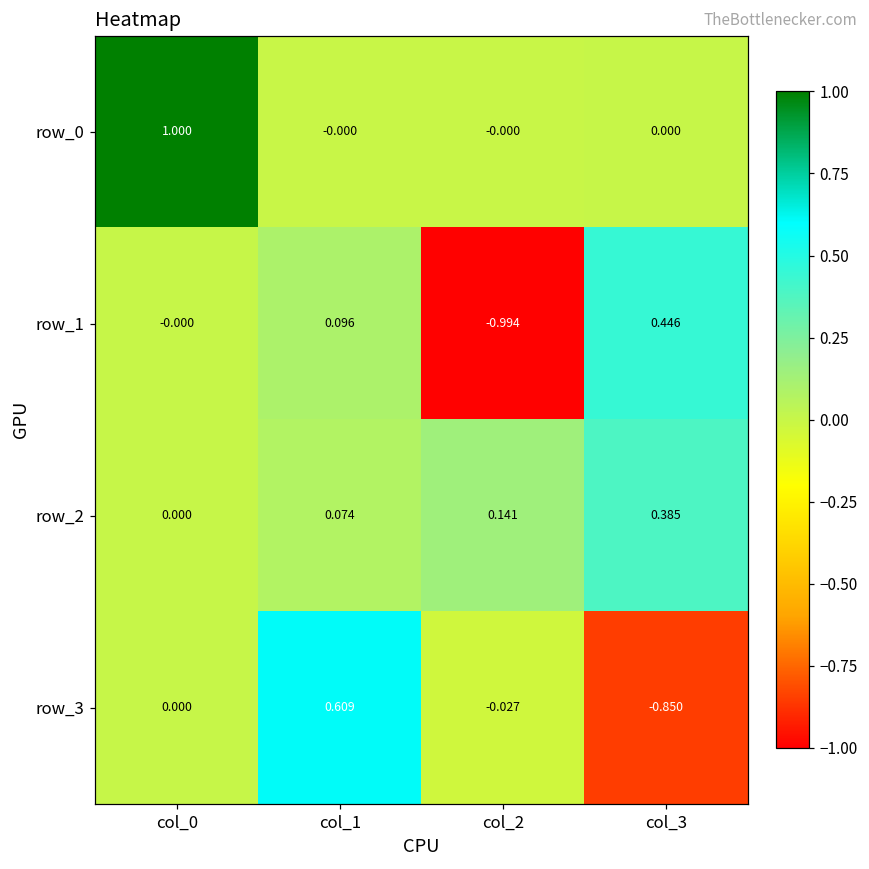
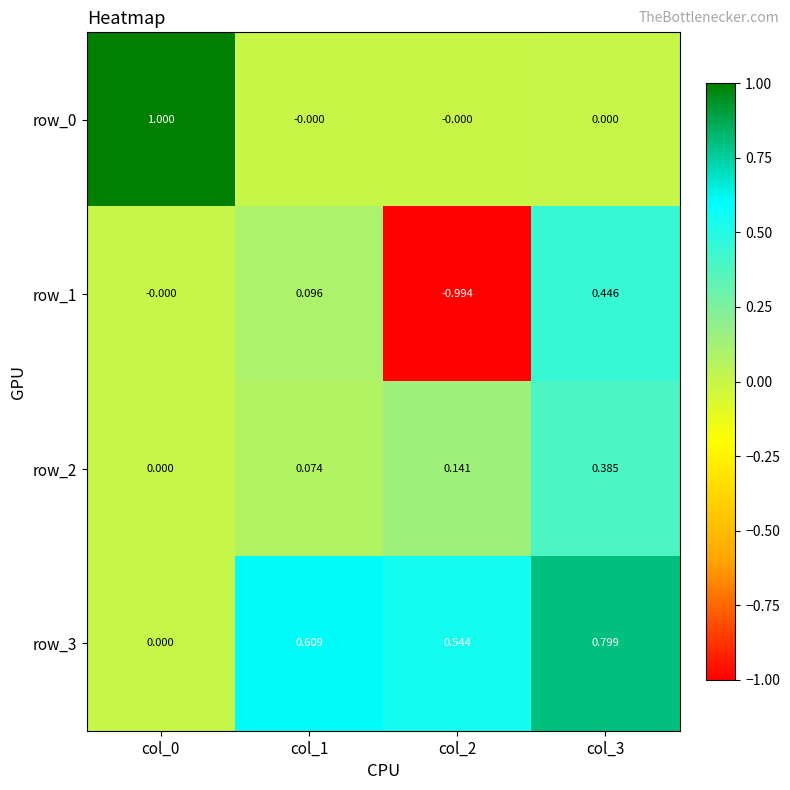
row_3, col_2: -0.027 -> 0.544
row_3, col_3: -0.850 -> 0.799
